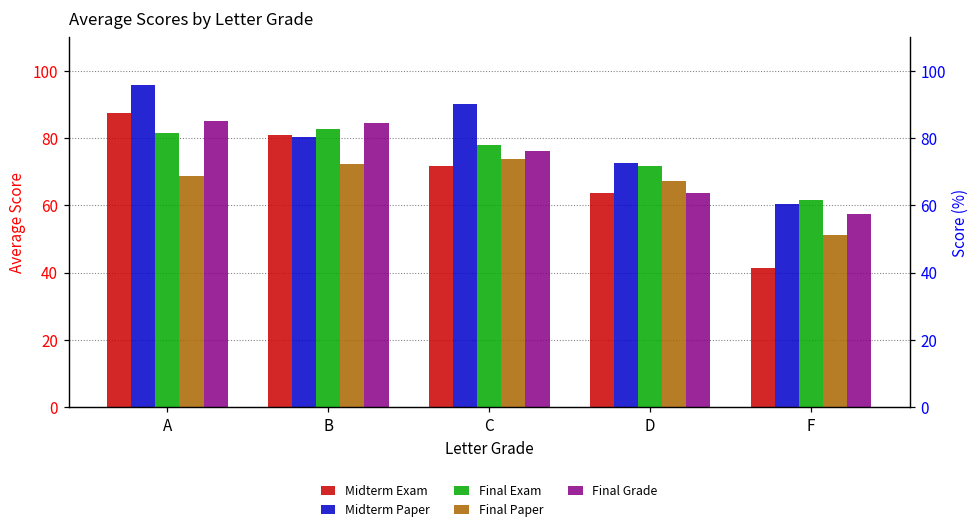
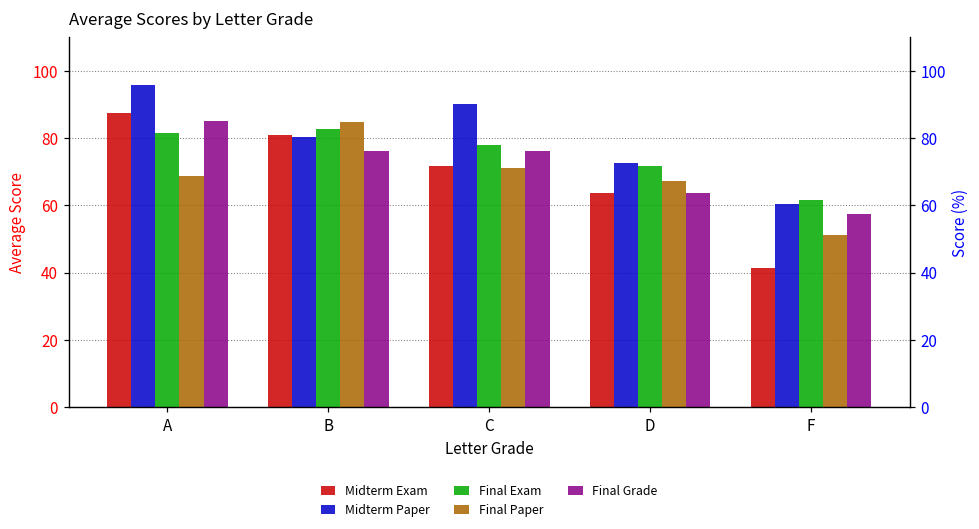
Final Paper, B: 72 -> 85
Final Grade, B: 85 -> 76
Final Paper, C: 74 -> 71
